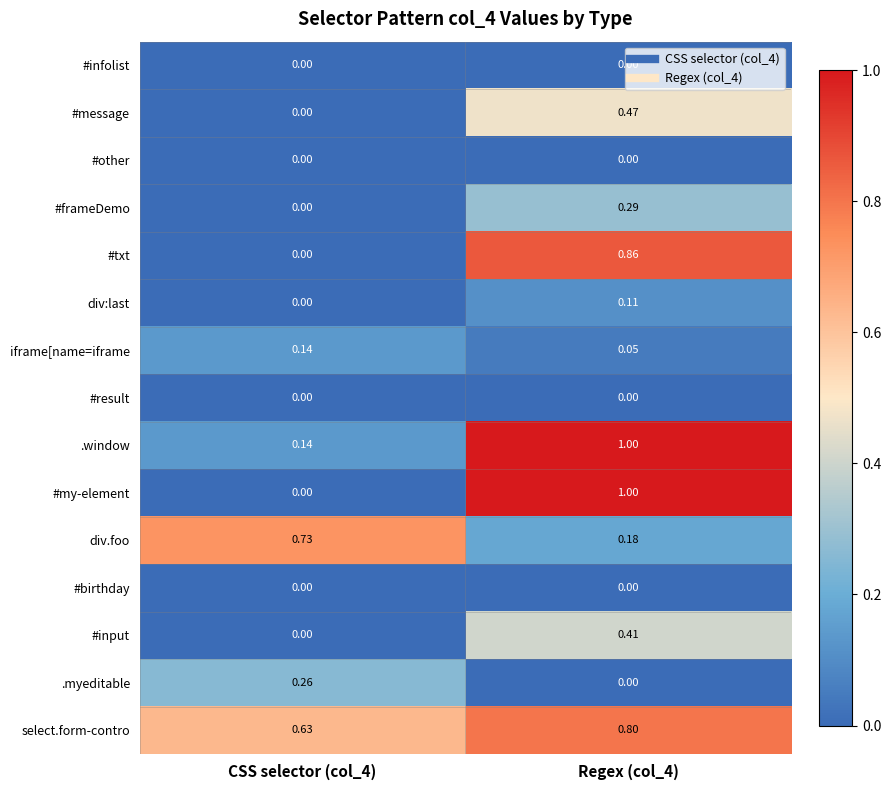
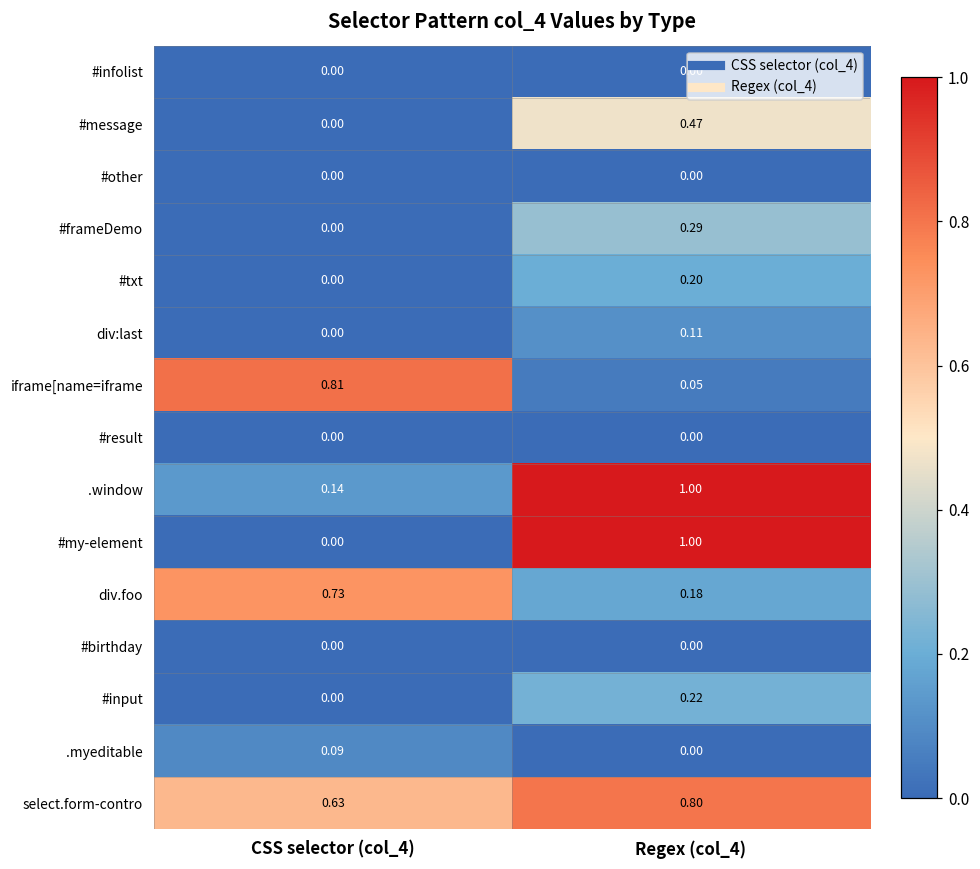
#txt, Regex (col_4): 0.86 -> 0.20
iframe[name=iframe, CSS selector (col_4): 0.14 -> 0.81
#input, Regex (col_4): 0.41 -> 0.22
.myeditable, CSS selector (col_4): 0.26 -> 0.09
